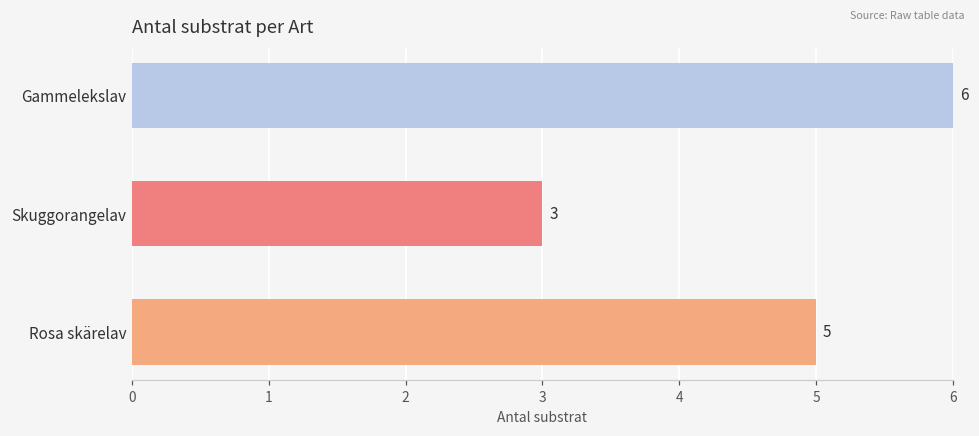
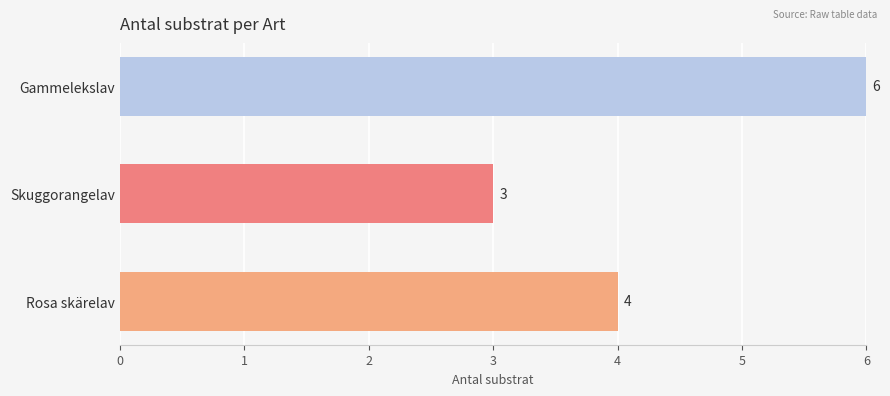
Rosa skärelav: 5 -> 4
